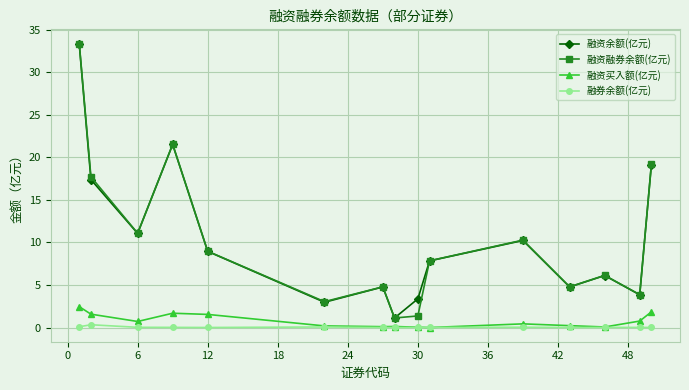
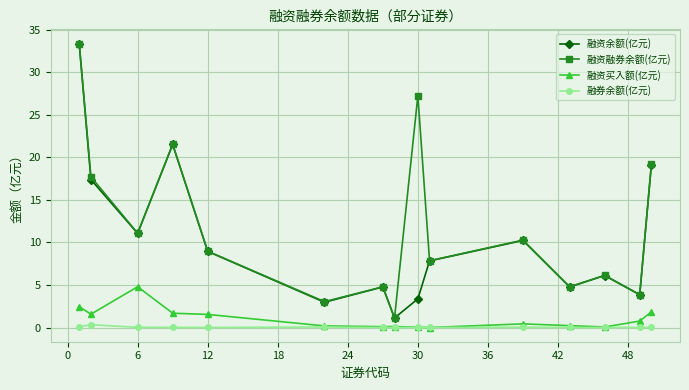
融资买入额(亿元), 6: 1 -> 5
融资融券余额(亿元), 30: 1 -> 27
